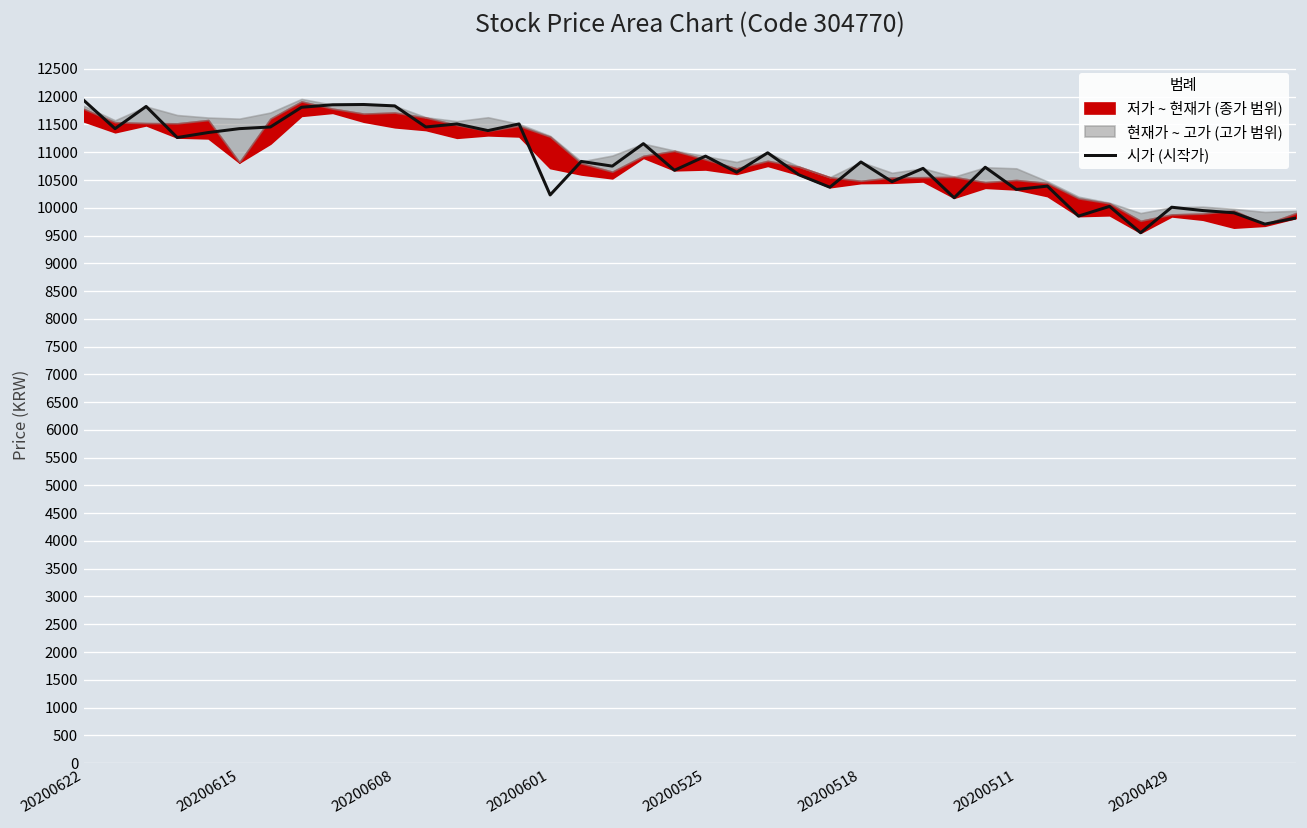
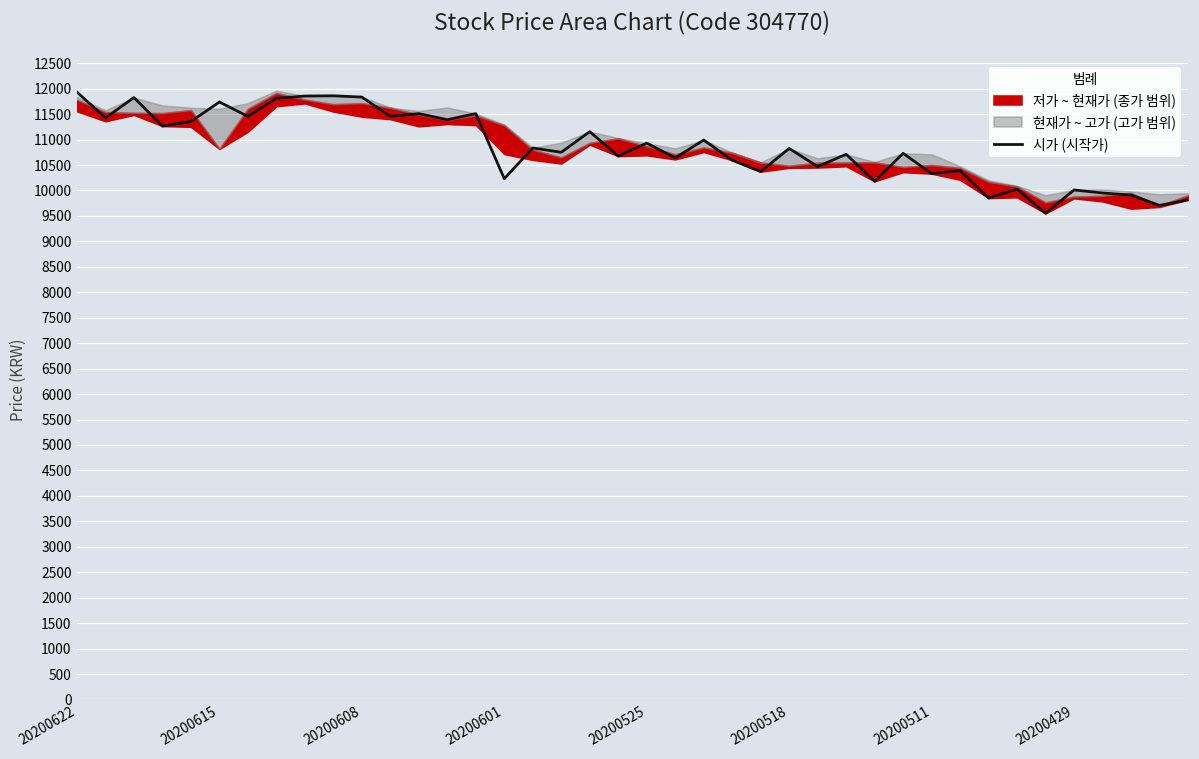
시가 (시작가), 20200615: 11400 -> 11700
